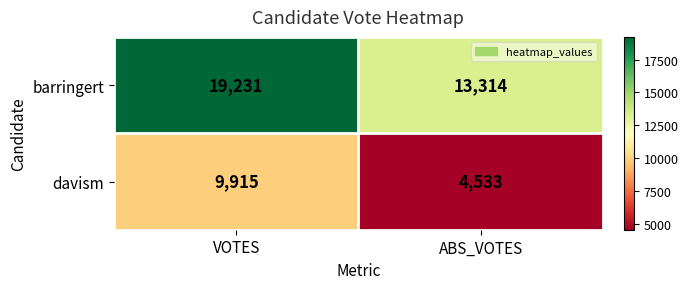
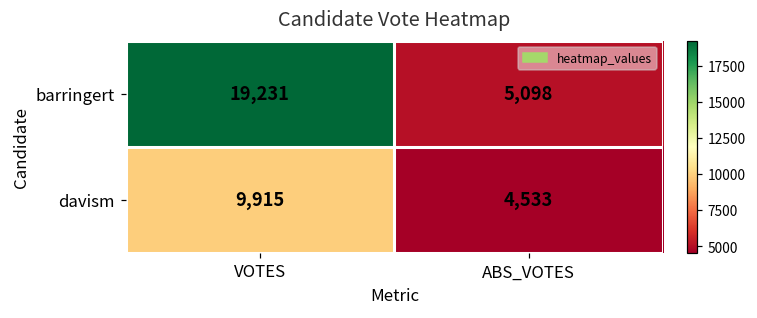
barringert, ABS_VOTES: 13,314 -> 5,098
